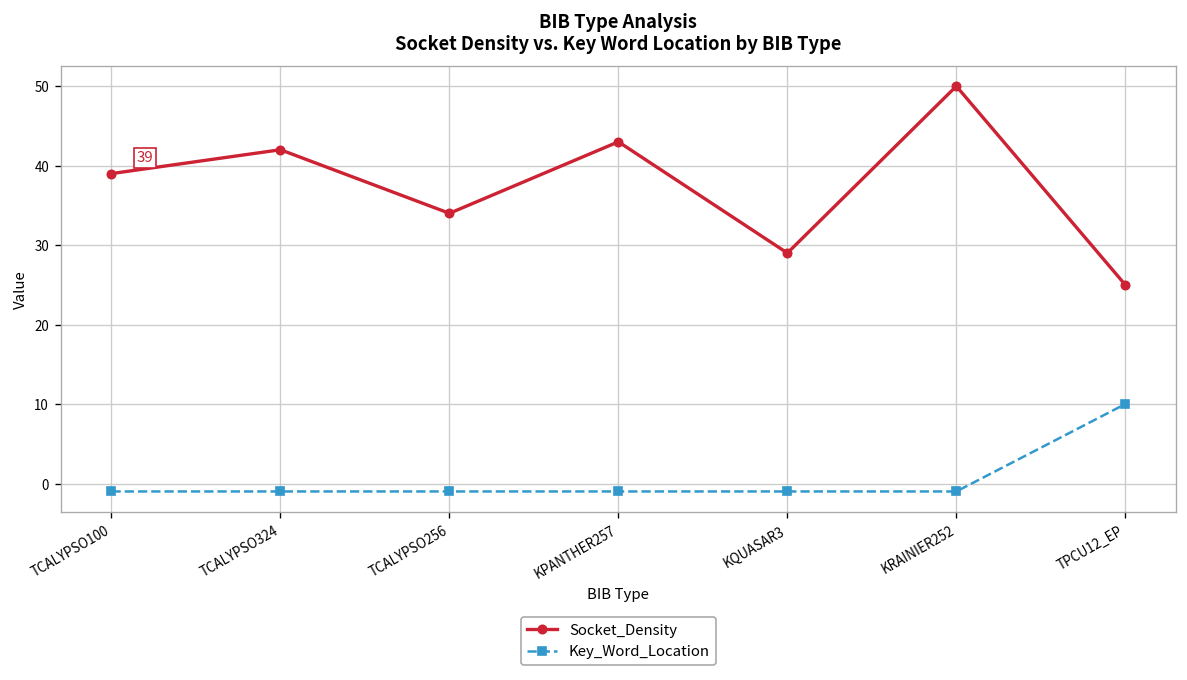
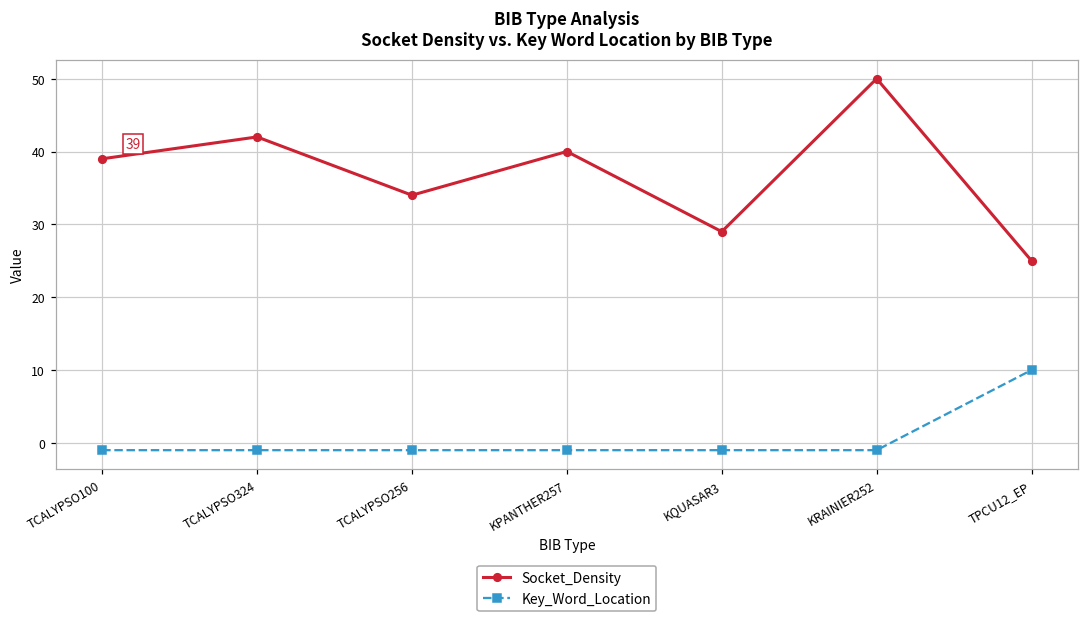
Socket_Density, KPANTHER257: 43 -> 40
